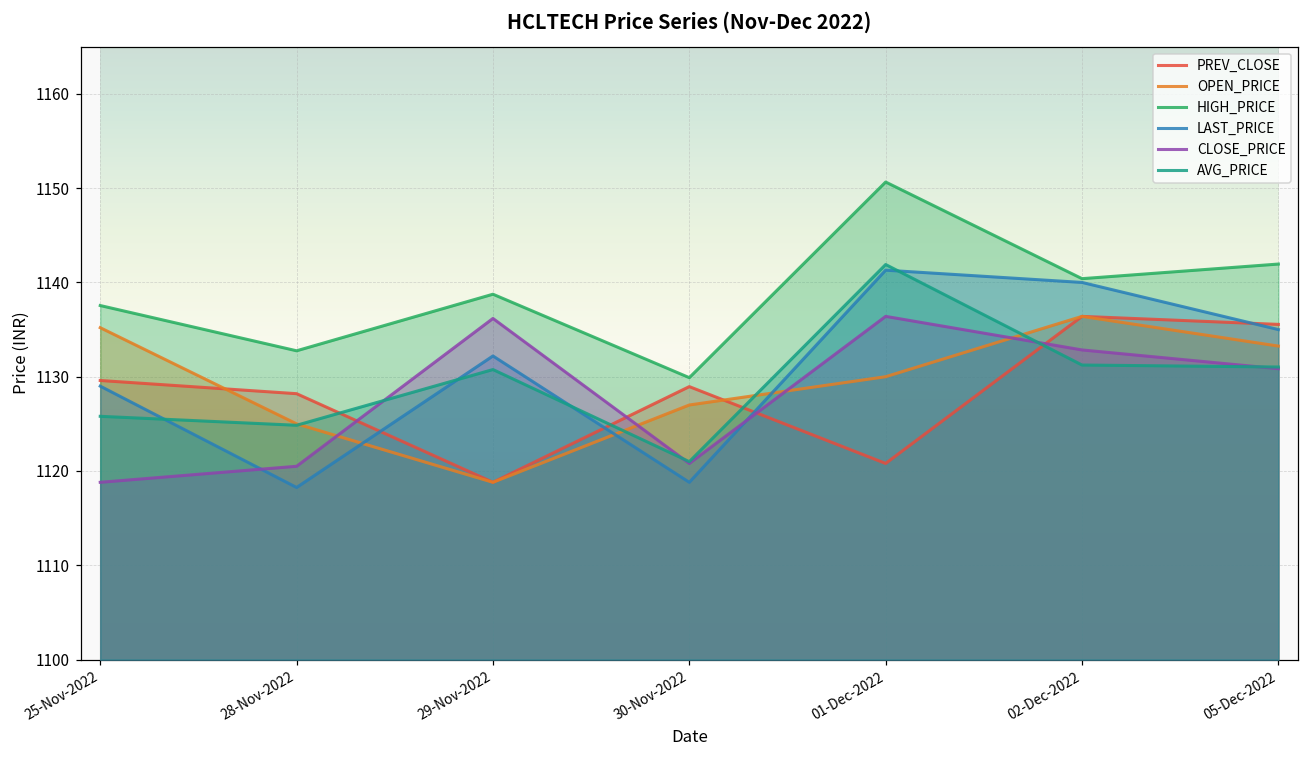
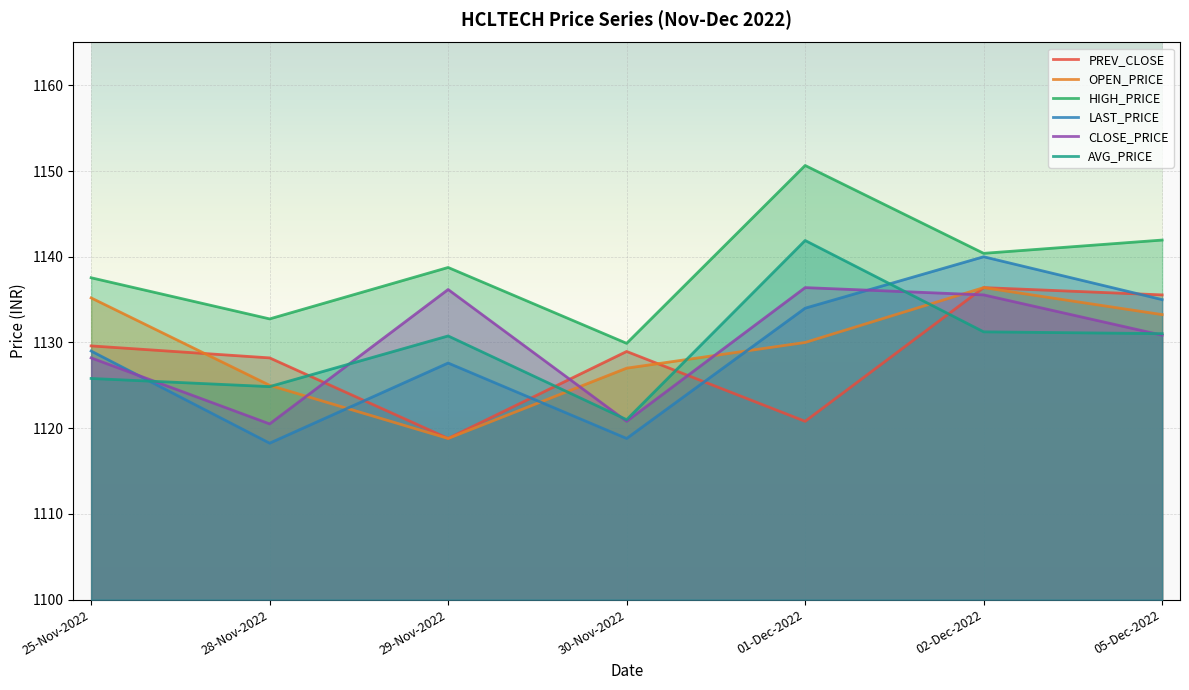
CLOSE_PRICE, 25-Nov-2022: 1119 -> 1128
LAST_PRICE, 29-Nov-2022: 1132 -> 1128
LAST_PRICE, 01-Dec-2022: 1141 -> 1134
CLOSE_PRICE, 02-Dec-2022: 1133 -> 1136
